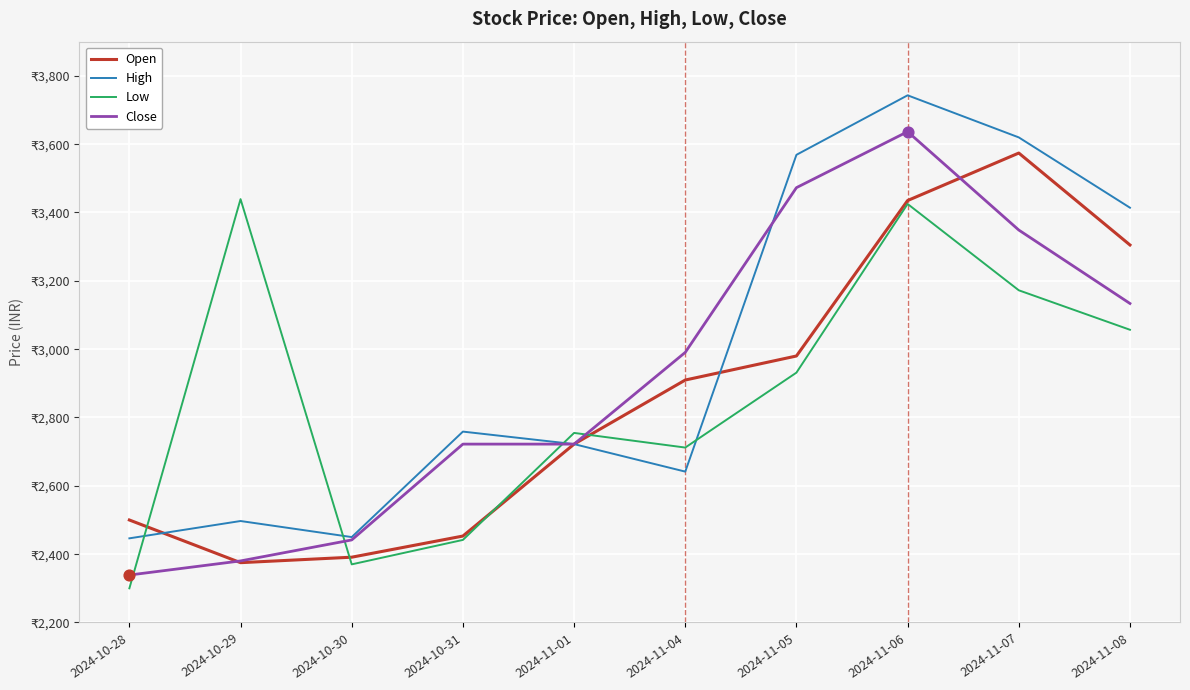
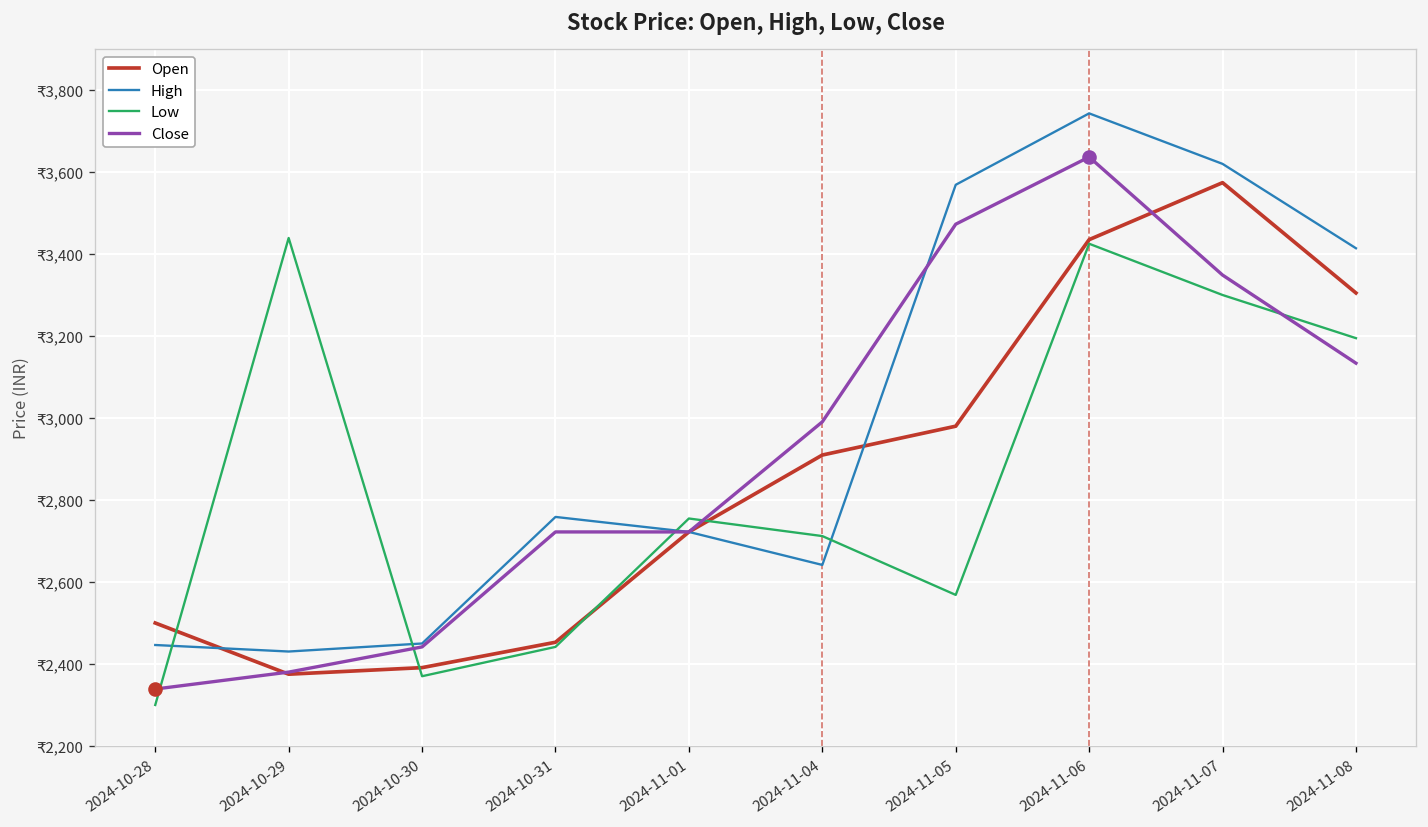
High, 2024-10-29: ₹2,500 -> ₹2,430
Low, 2024-11-05: ₹2,930 -> ₹2,570
Low, 2024-11-07: ₹3,170 -> ₹3,300
Low, 2024-11-08: ₹3,060 -> ₹3,190
